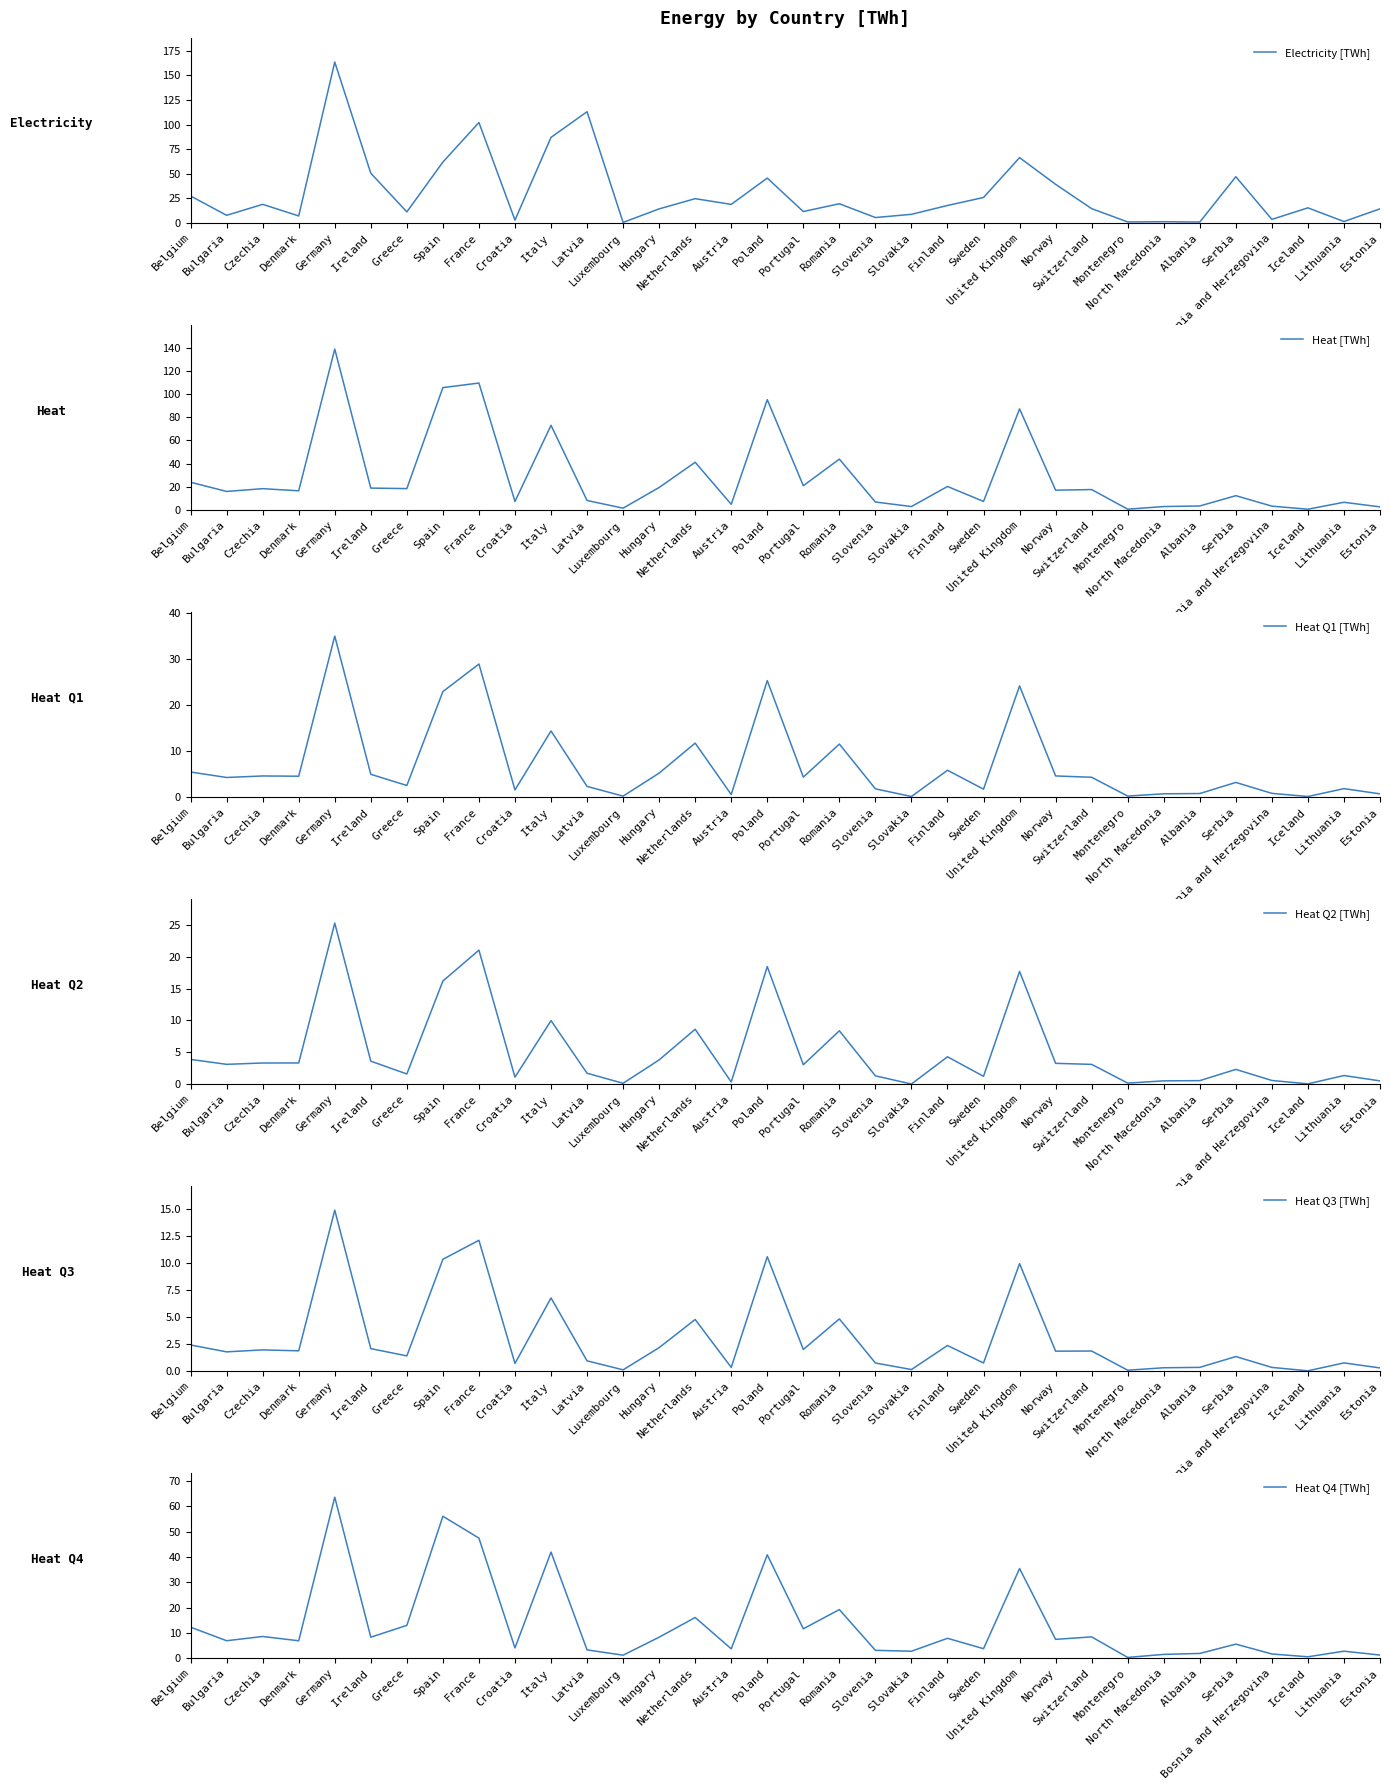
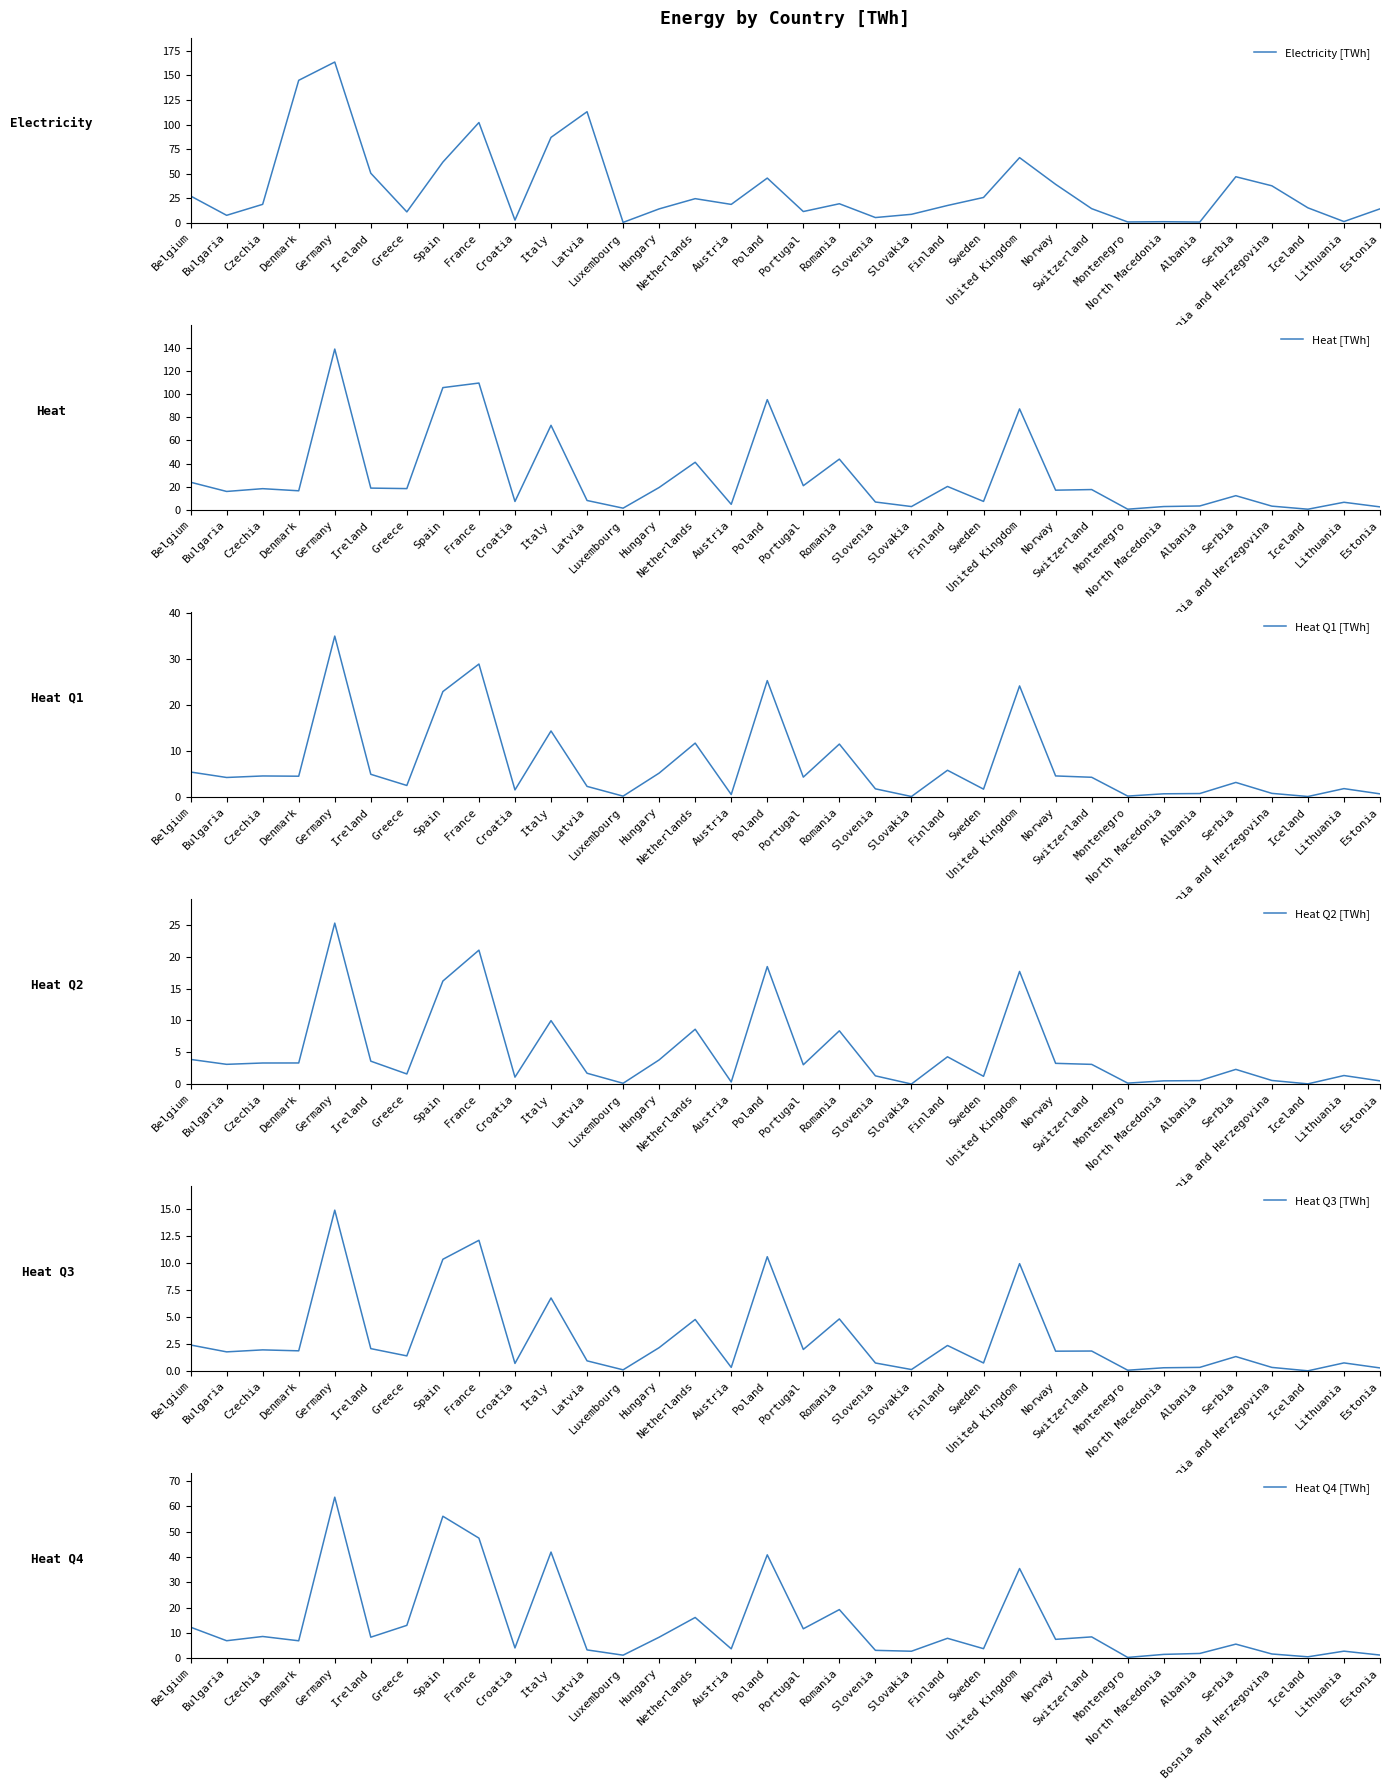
Energy by Country [TWh], Denmark: 10 -> 140
Energy by Country [TWh], Bosnia and Herzegovina: 0 -> 40
